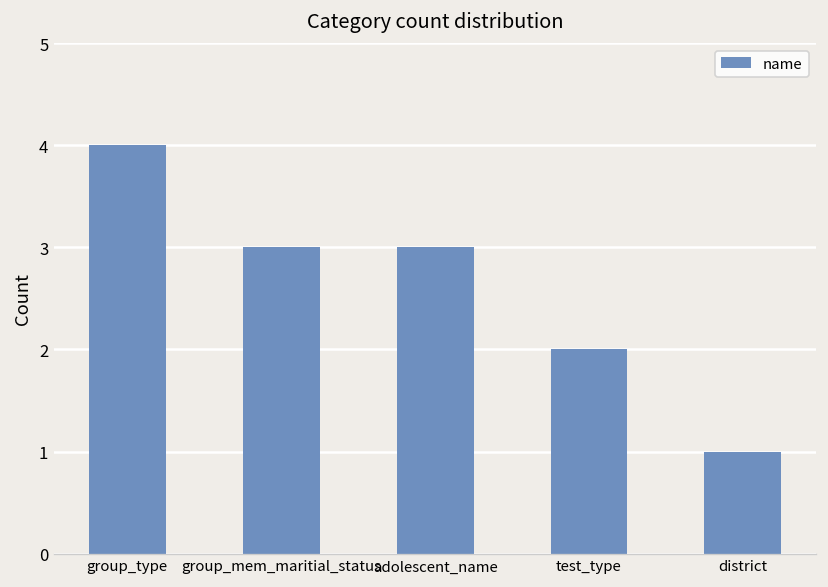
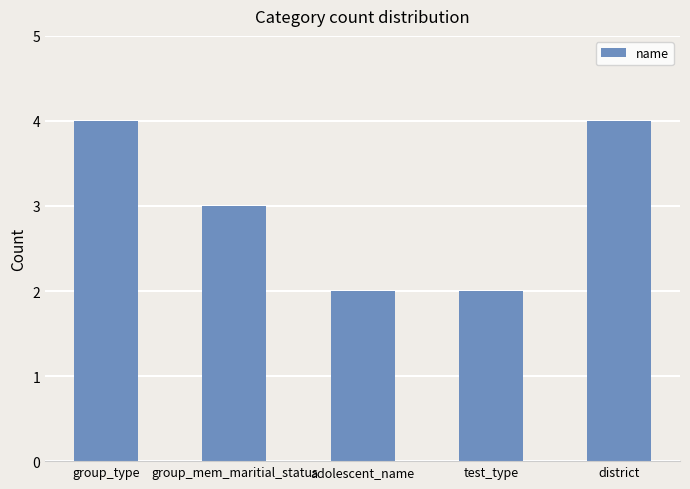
adolescent_name: 3 -> 2
district: 1 -> 4
